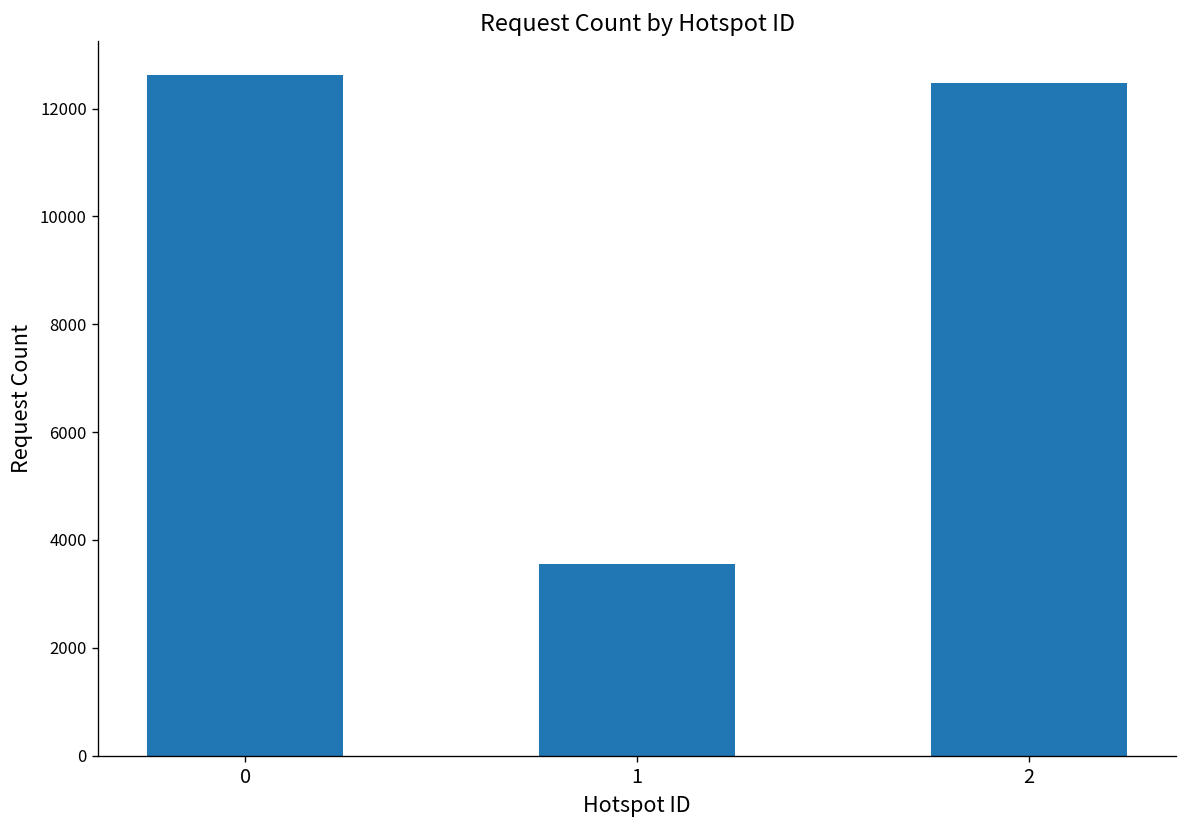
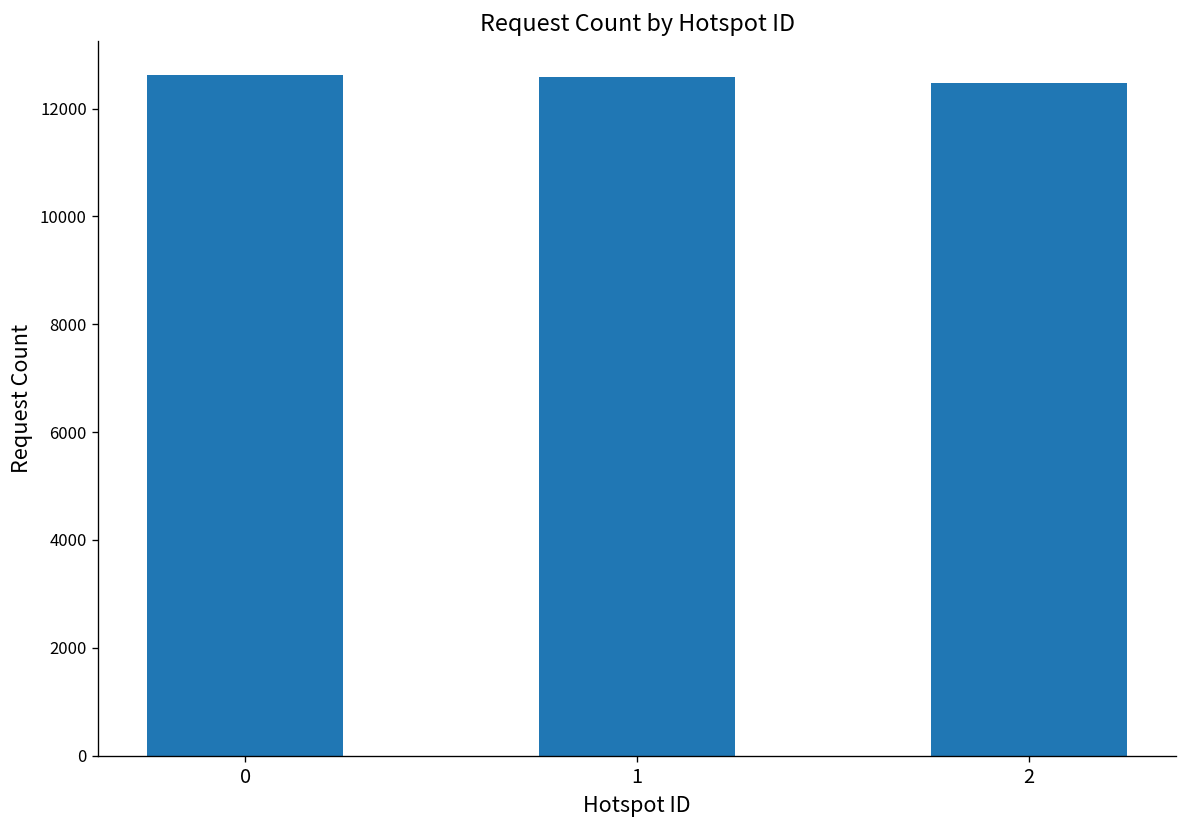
1: 3500 -> 12600
